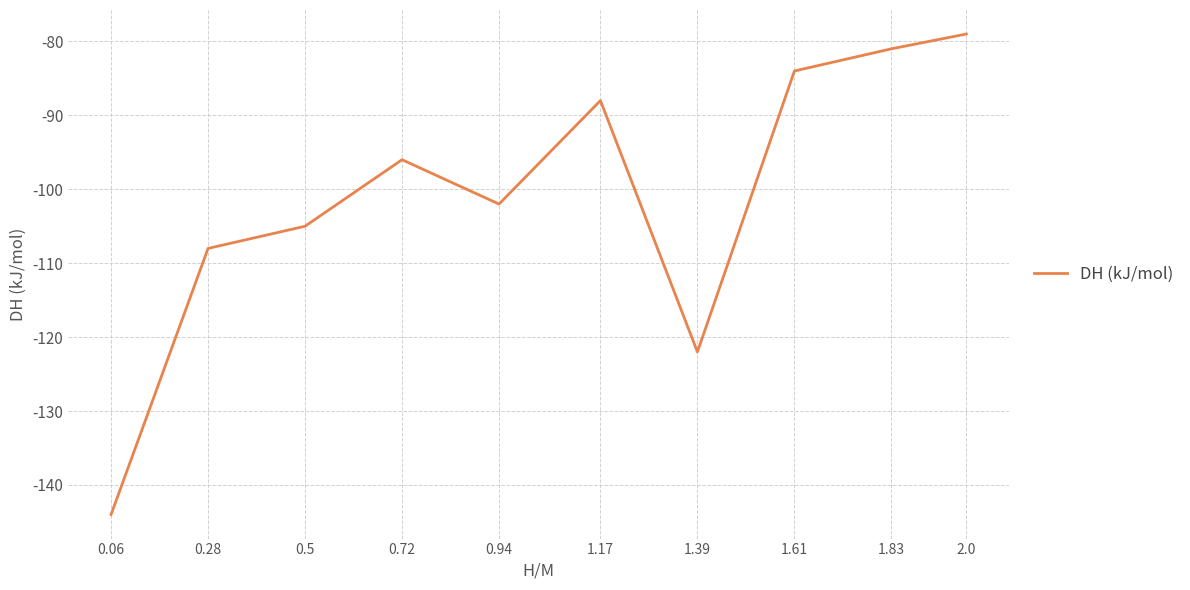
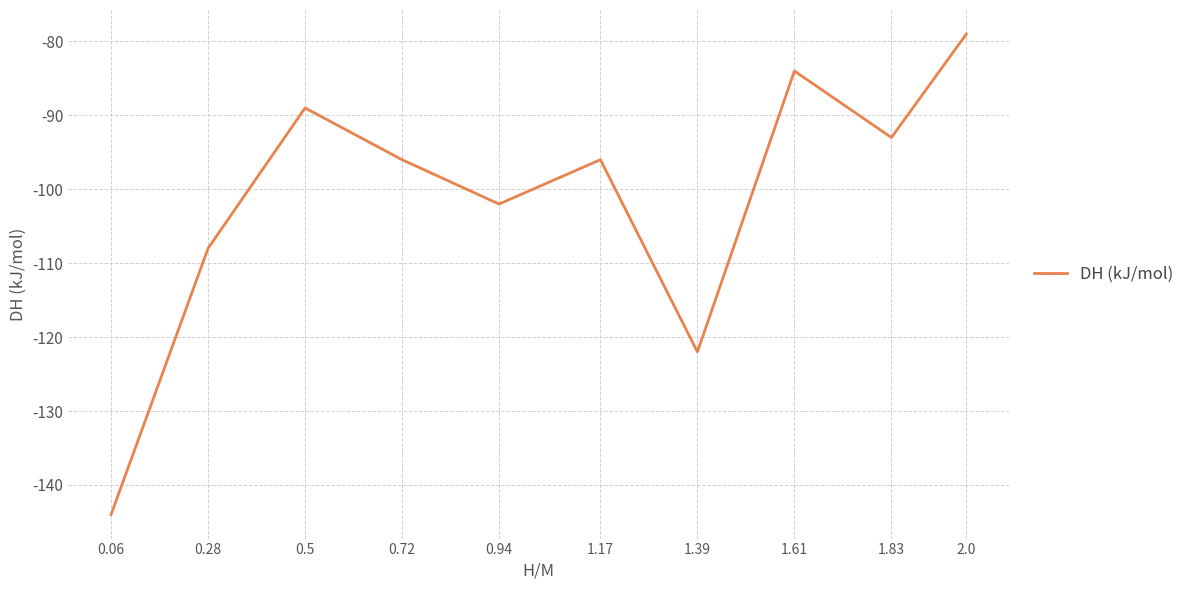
0.5: -105 -> -89
1.17: -88 -> -96
1.83: -81 -> -93
